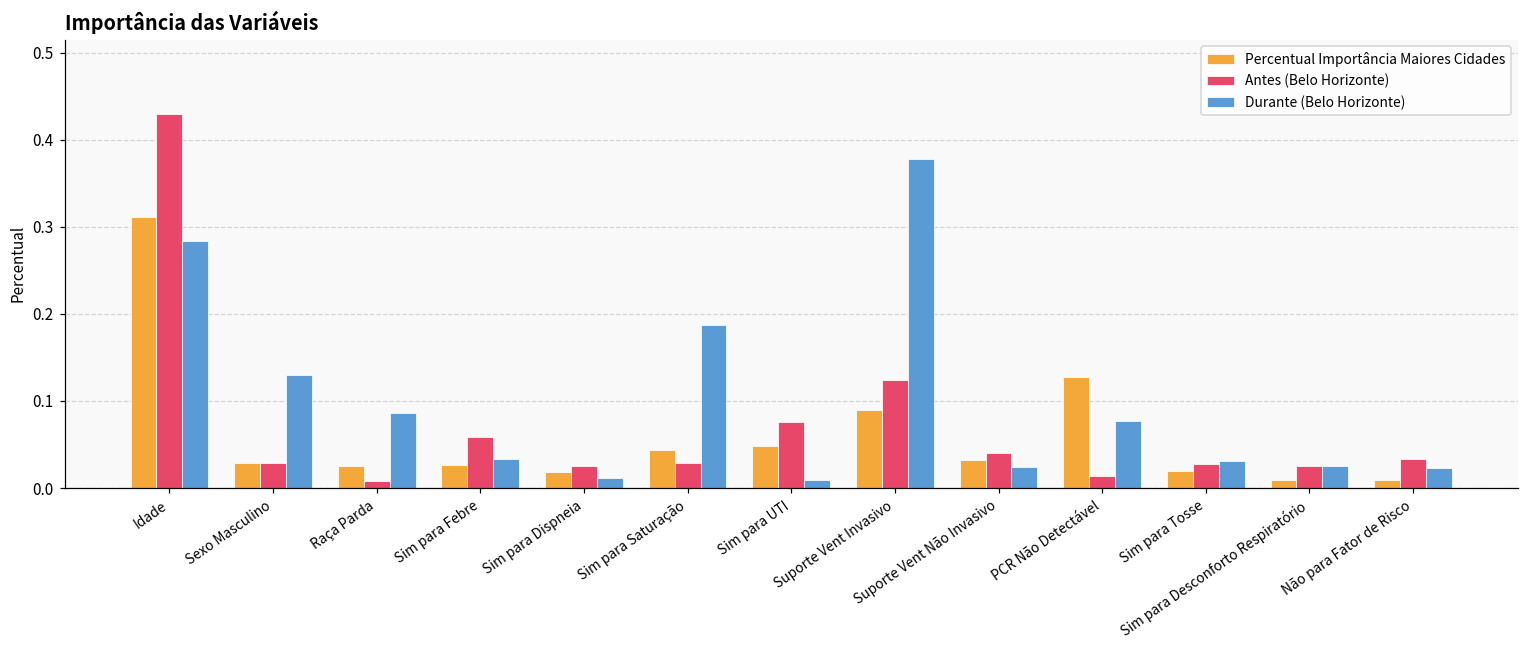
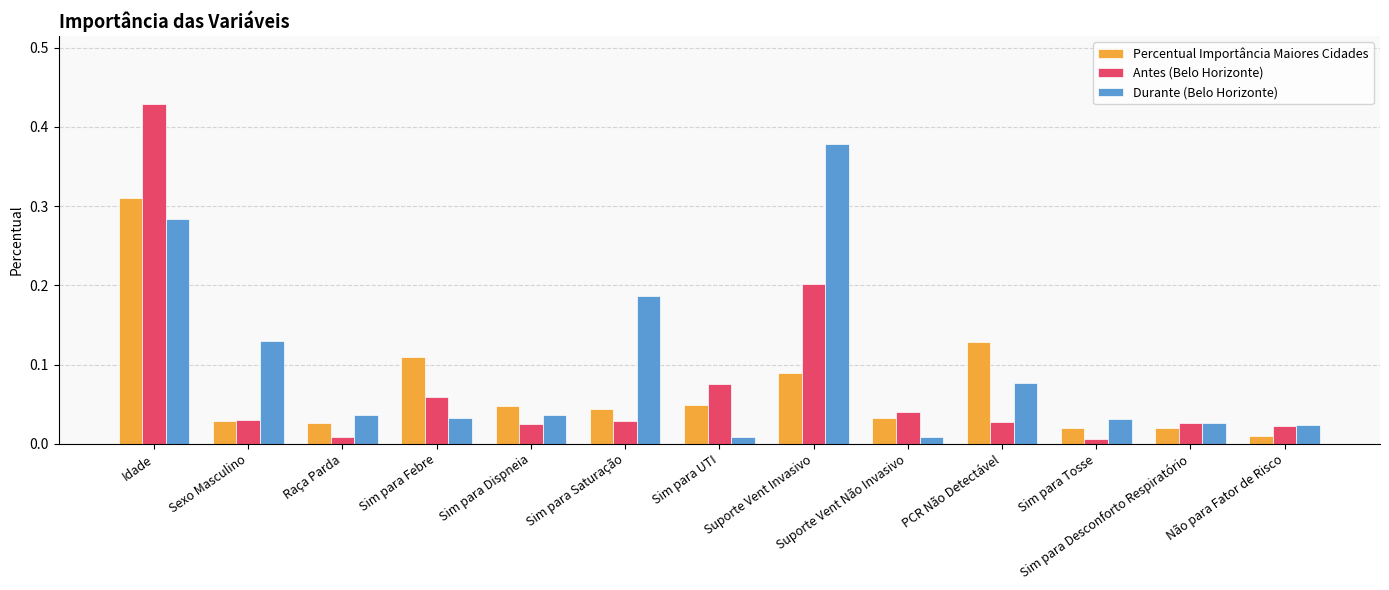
Durante (Belo Horizonte), Raça Parda: 0.09 -> 0.04
Percentual Importância Maiores Cidades, Sim para Febre: 0.03 -> 0.11
Percentual Importância Maiores Cidades, Sim para Dispneia: 0.02 -> 0.05
Durante (Belo Horizonte), Sim para Dispneia: 0.01 -> 0.04
Antes (Belo Horizonte), Suporte Vent Invasivo: 0.12 -> 0.20
Durante (Belo Horizonte), Suporte Vent Não Invasivo: 0.02 -> 0.01
Antes (Belo Horizonte), PCR Não Detectável: 0.01 -> 0.03
Antes (Belo Horizonte), Sim para Tosse: 0.03 -> 0.01
Percentual Importância Maiores Cidades, Sim para Desconforto Respiratório: 0.01 -> 0.02
Antes (Belo Horizonte), Não para Fator de Risco: 0.03 -> 0.02
